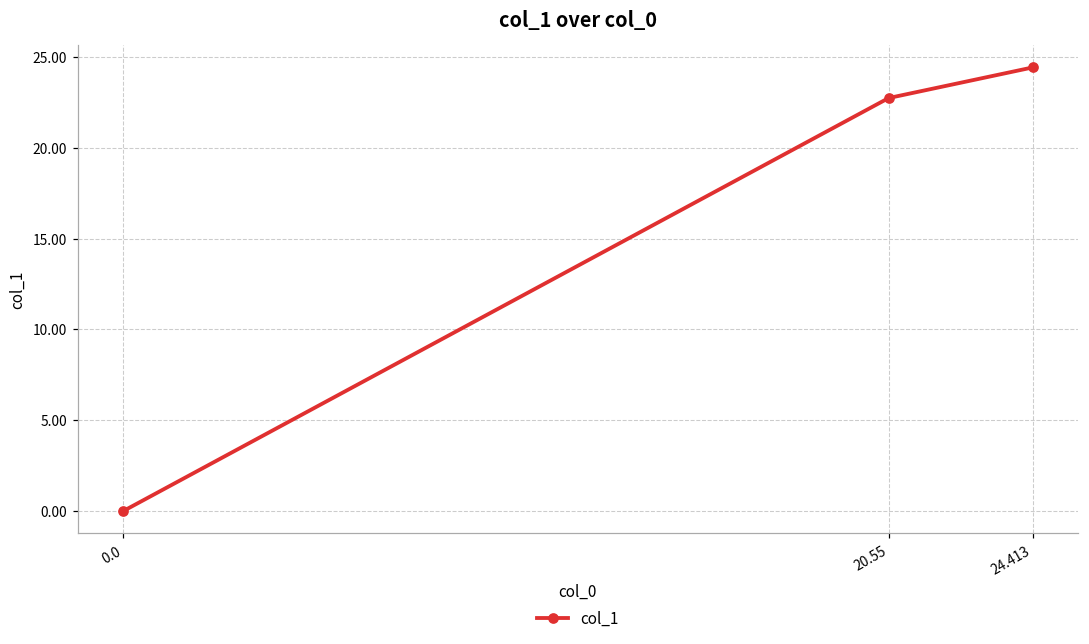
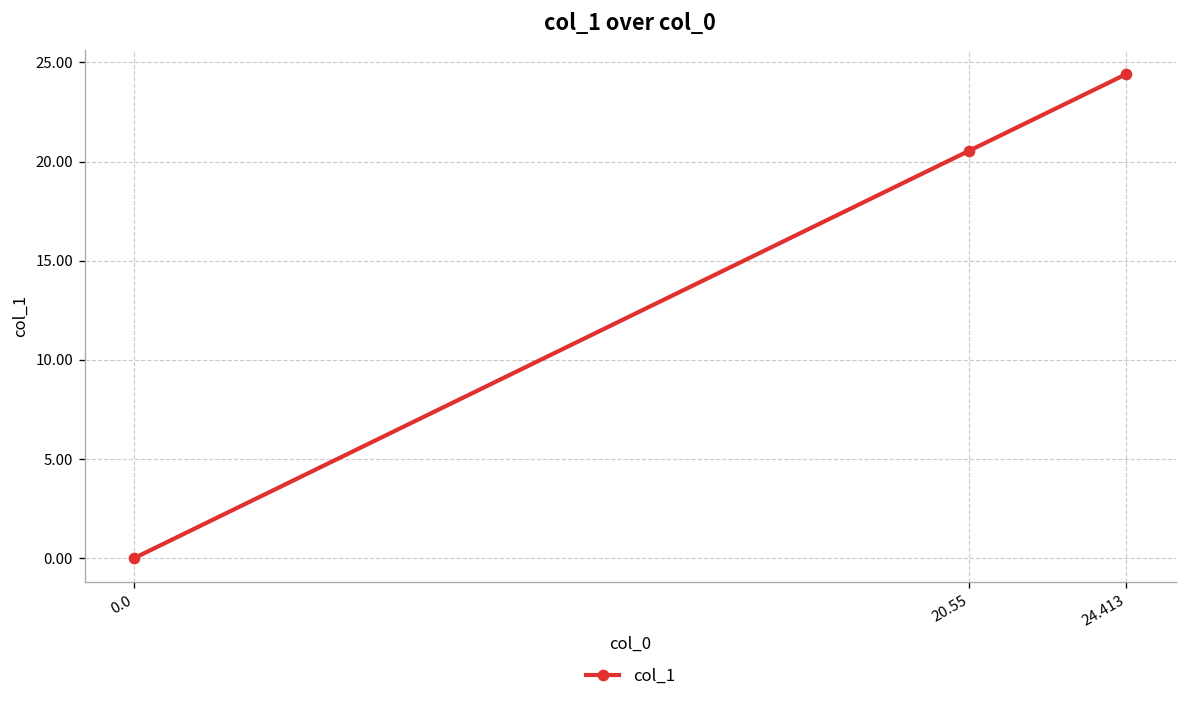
20.55: 22.7 -> 20.6
